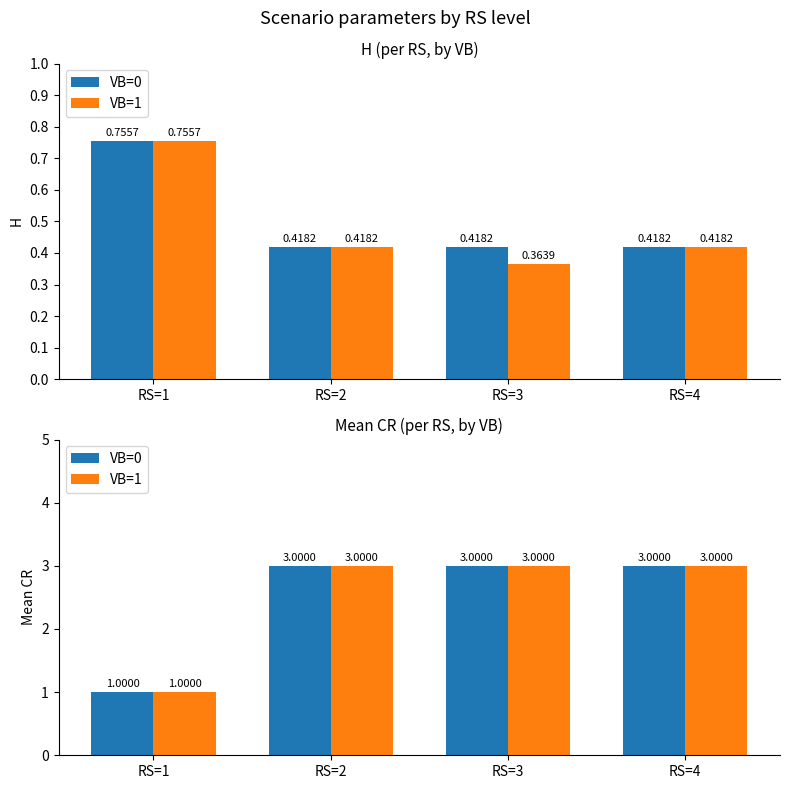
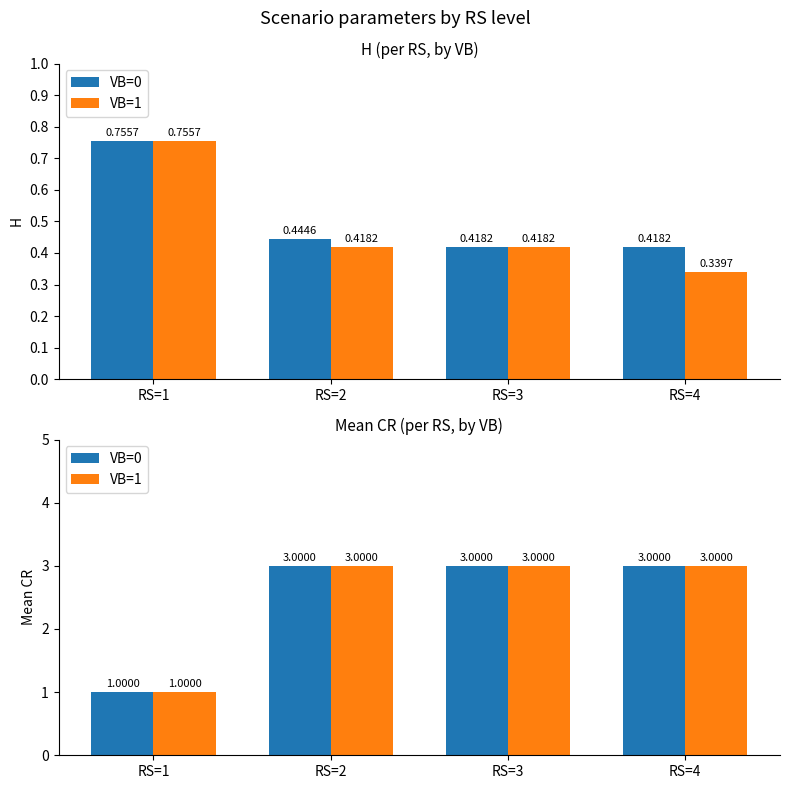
H (per RS, by VB), VB=0, RS=2: 0.4182 -> 0.4446
H (per RS, by VB), VB=1, RS=3: 0.3639 -> 0.4182
H (per RS, by VB), VB=1, RS=4: 0.4182 -> 0.3397
